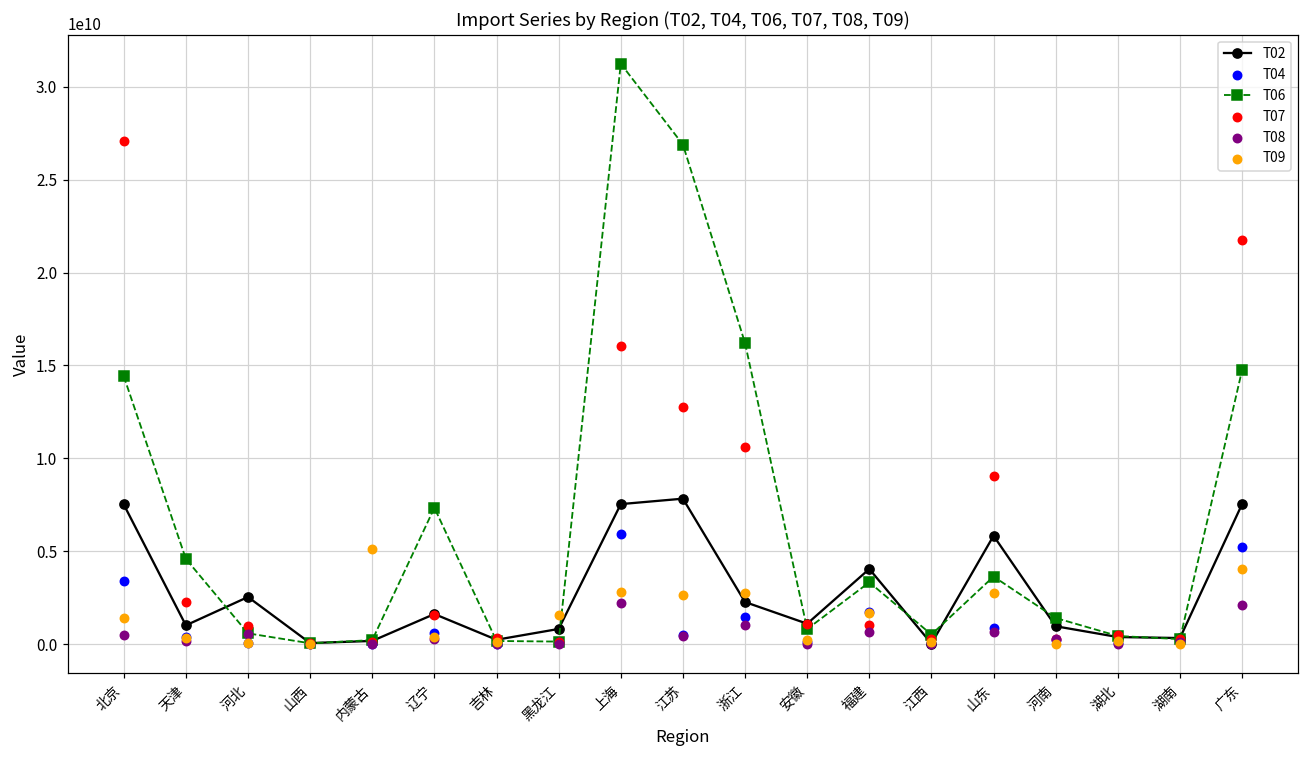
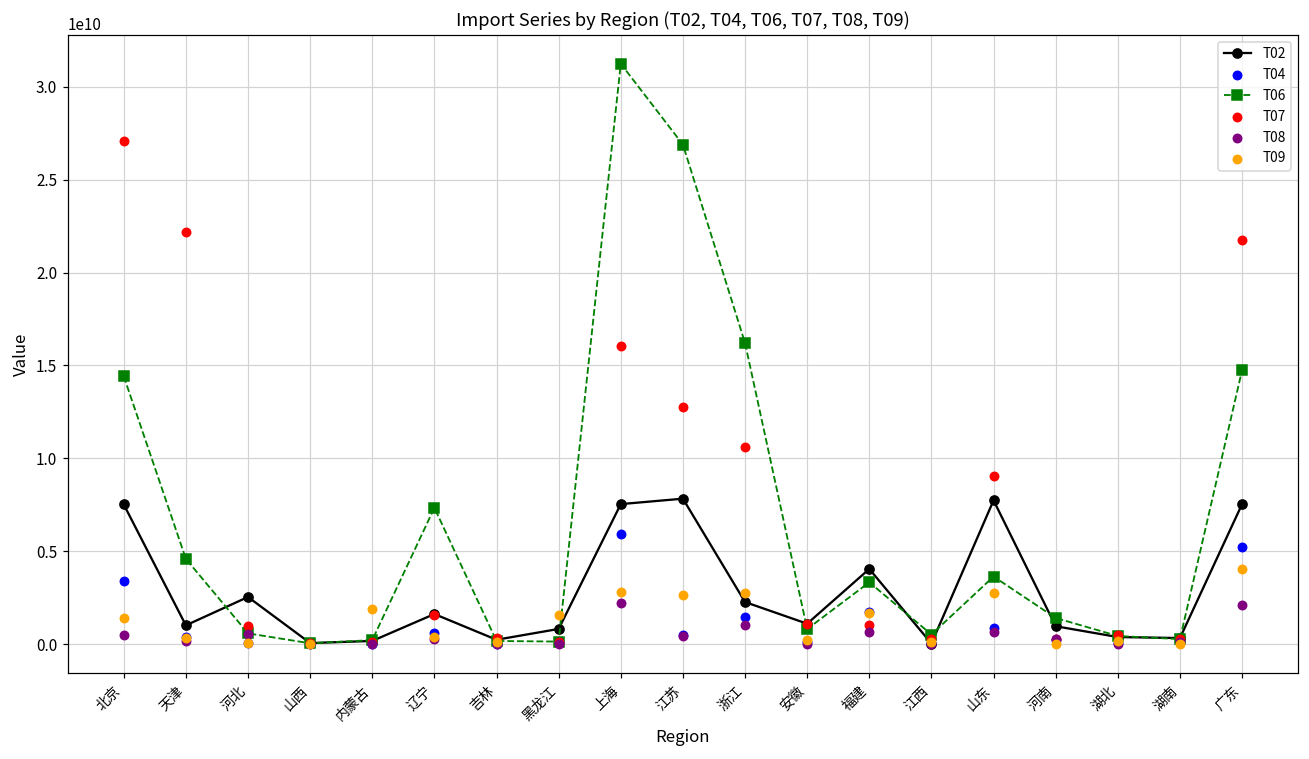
T07, 天津: 2300000000 -> 22200000000
T09, 内蒙古: 5100000000 -> 1900000000
T02, 山东: 5800000000 -> 7700000000
